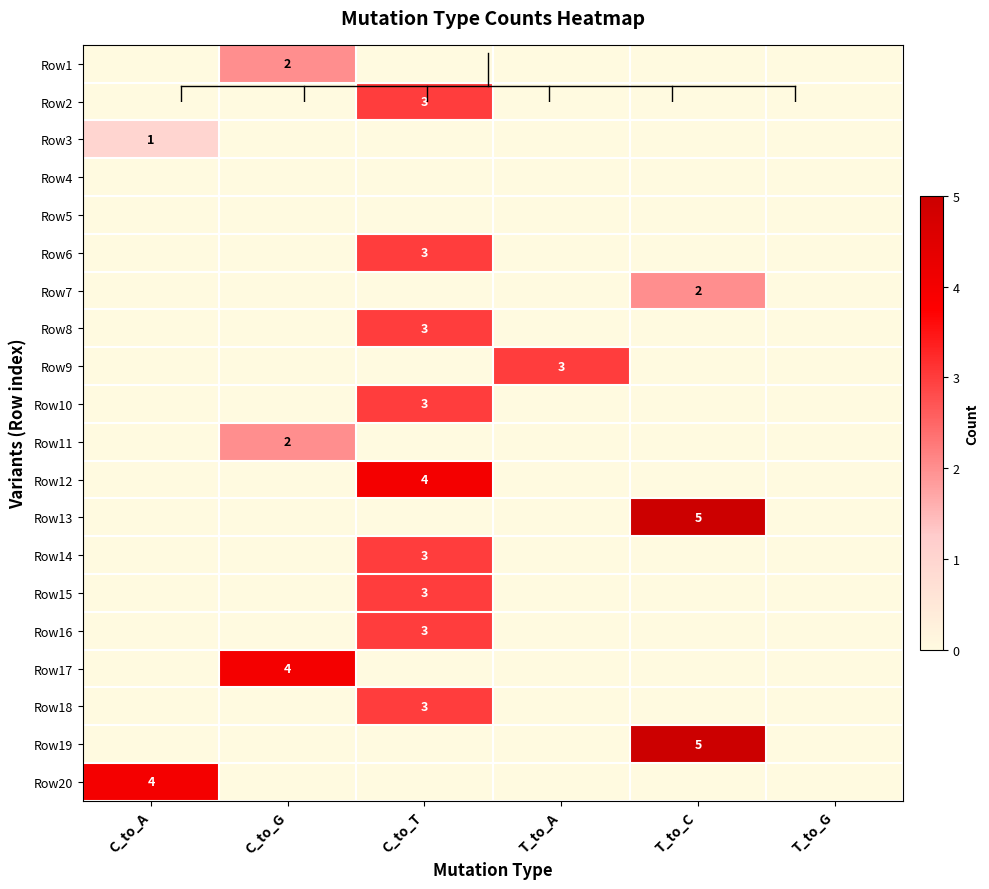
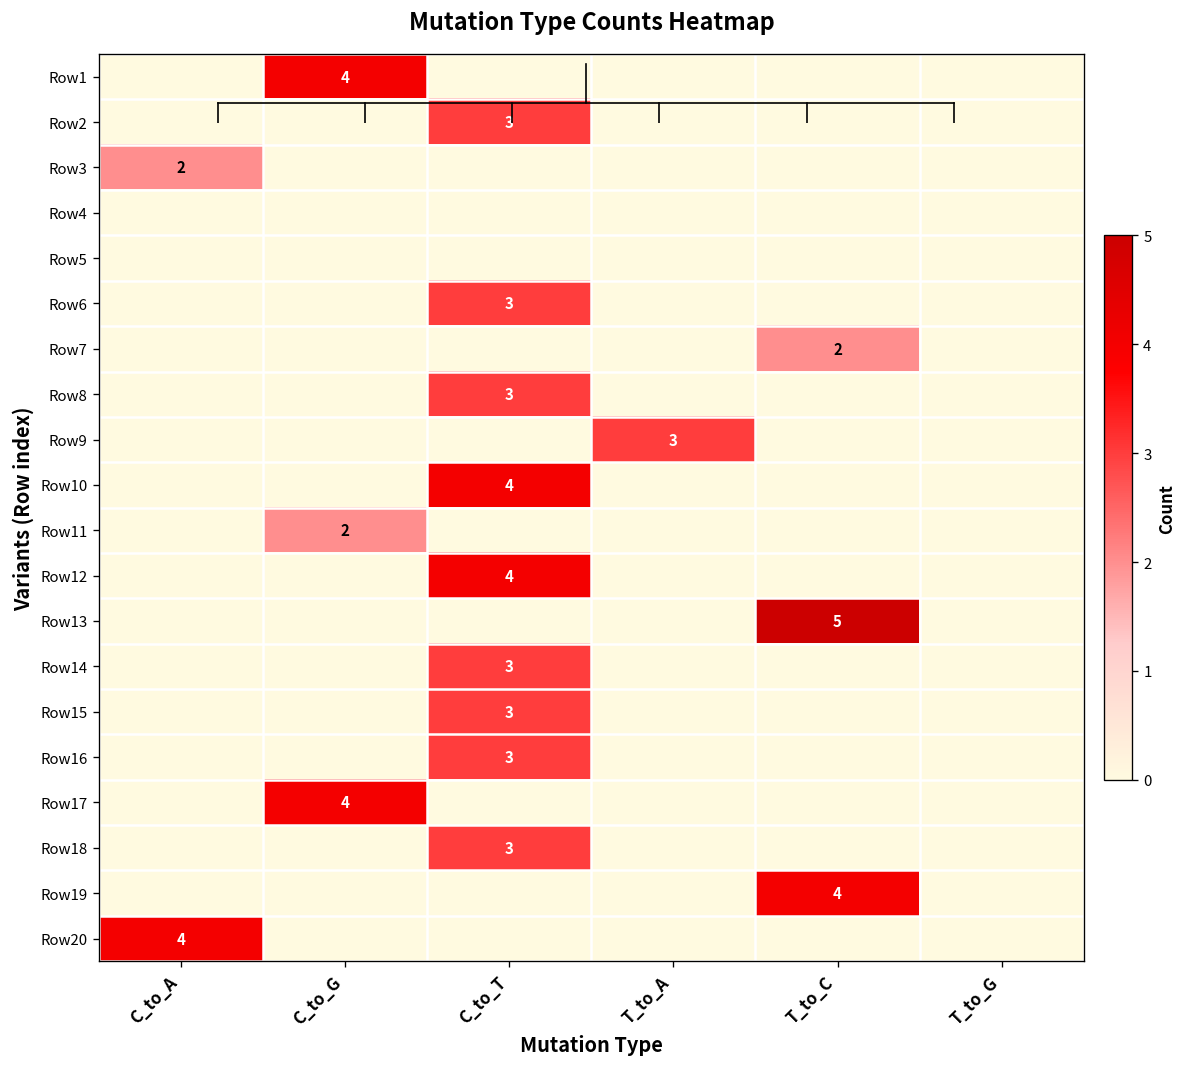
Mutation Type Counts Heatmap, Row1, C_to_G: 2 -> 4
Mutation Type Counts Heatmap, Row3, C_to_A: 1 -> 2
Mutation Type Counts Heatmap, Row10, C_to_T: 3 -> 4
Mutation Type Counts Heatmap, Row19, T_to_C: 5 -> 4
